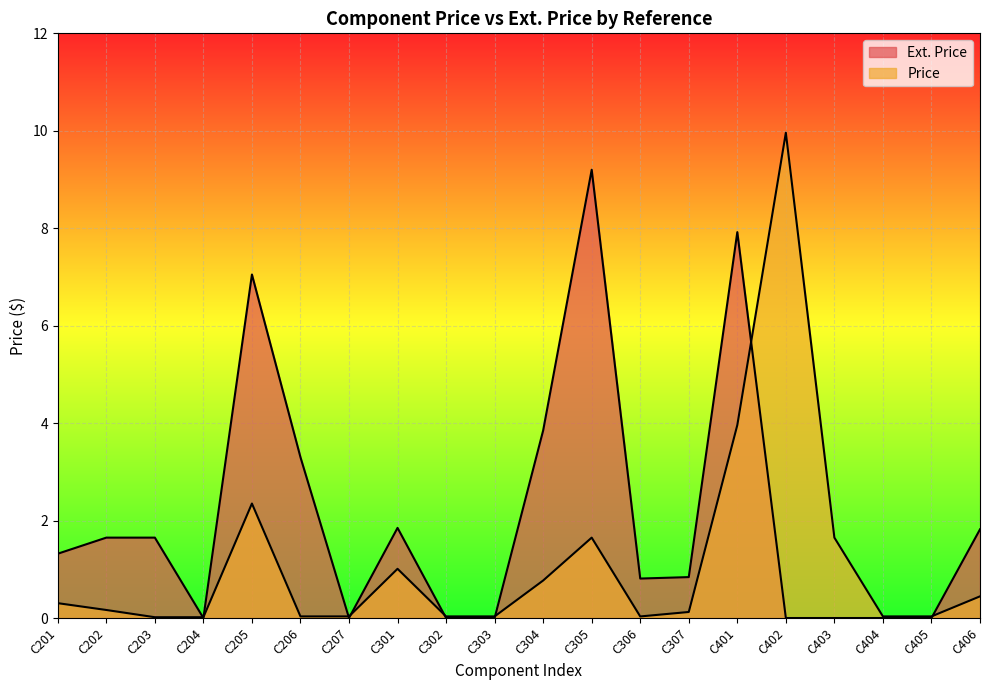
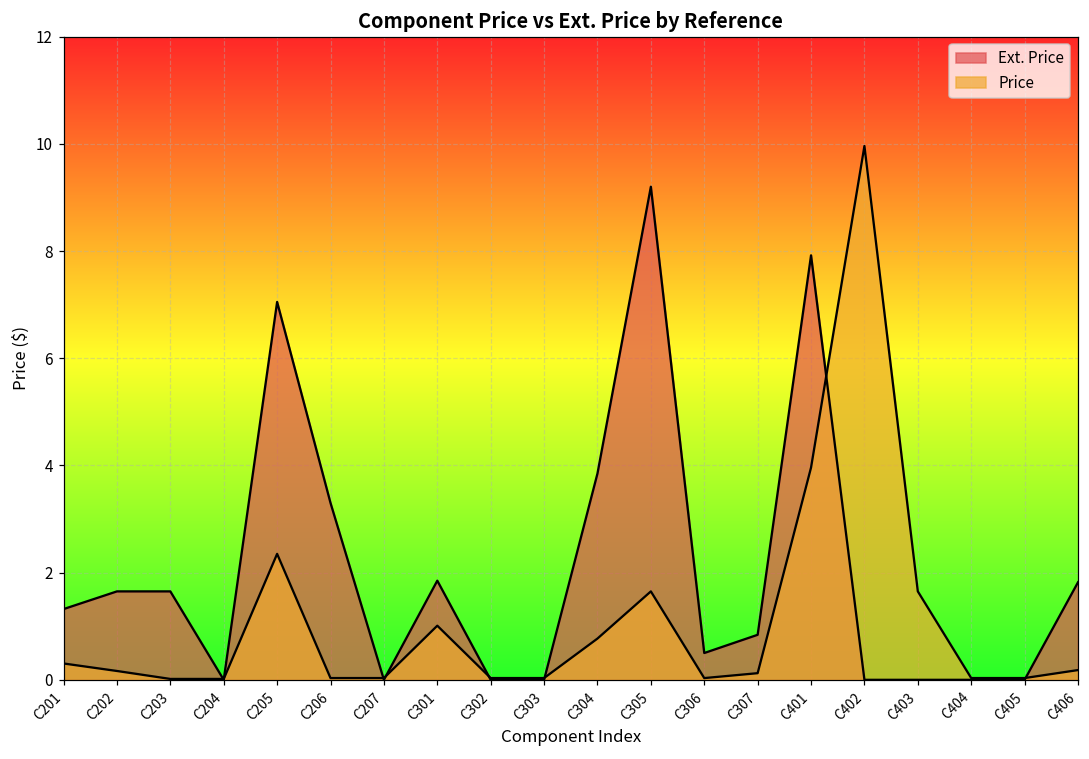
Ext. Price, C306: 0.8 -> 0.5
Price, C406: 0.4 -> 0.2
